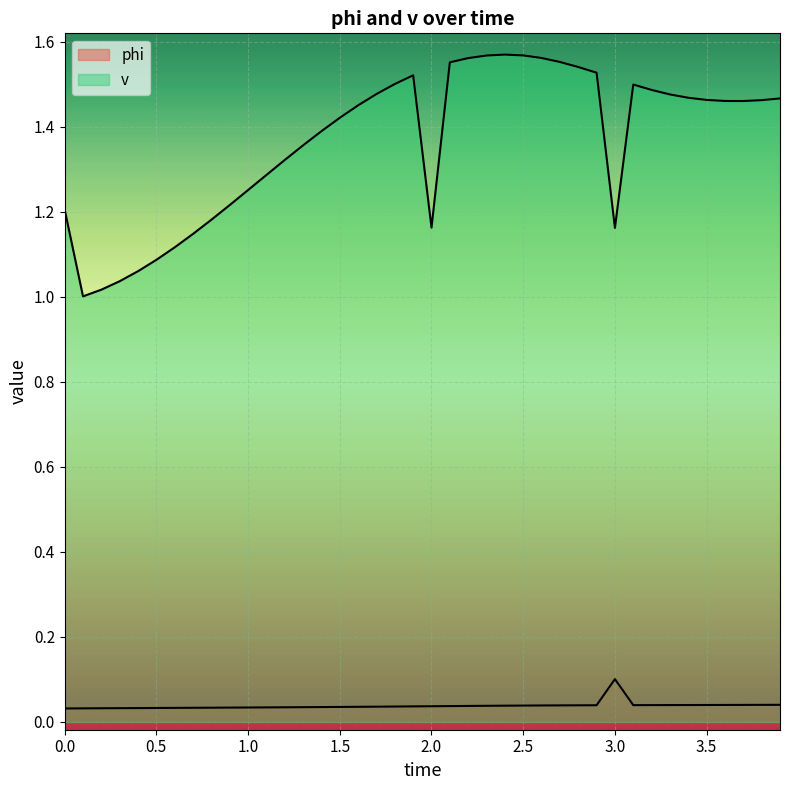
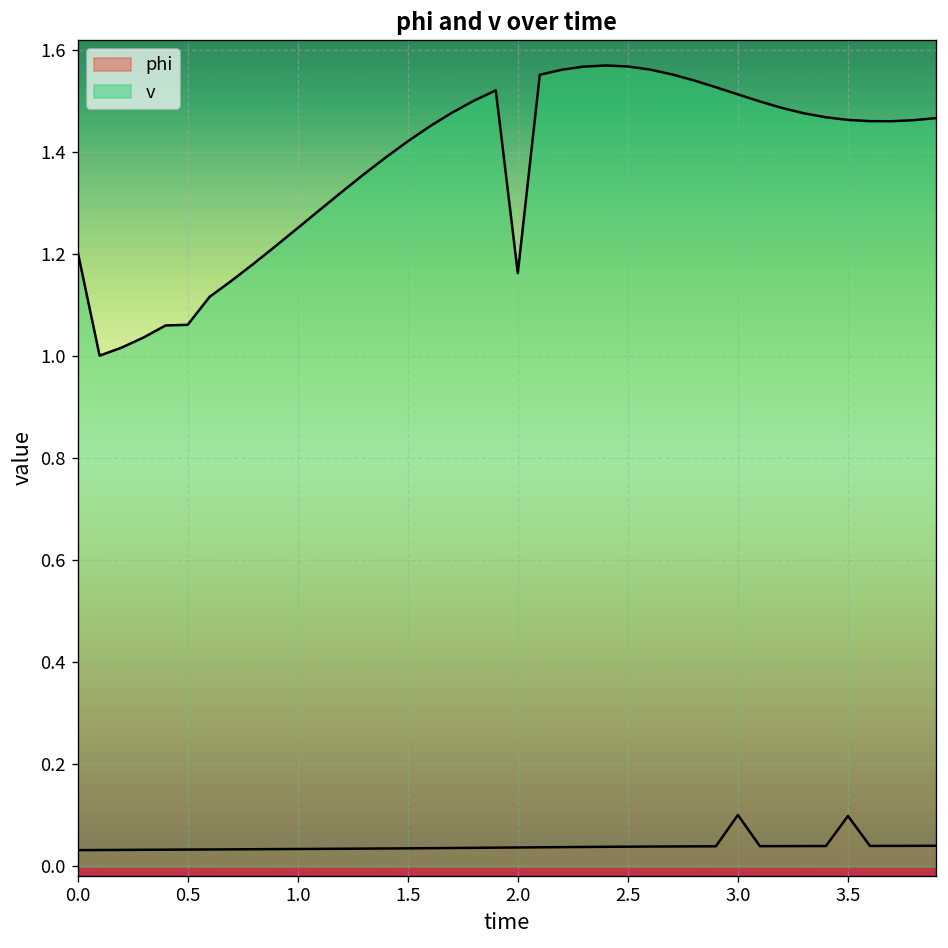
v, 0.5: 1.09 -> 1.06
v, 3.0: 1.16 -> 1.51
phi, 3.5: 0.04 -> 0.10
